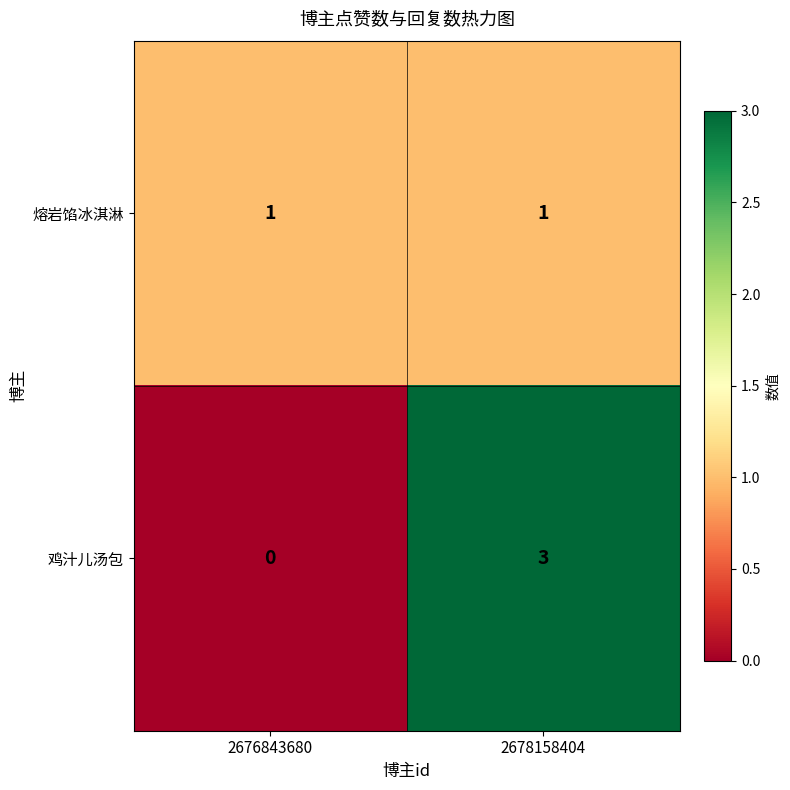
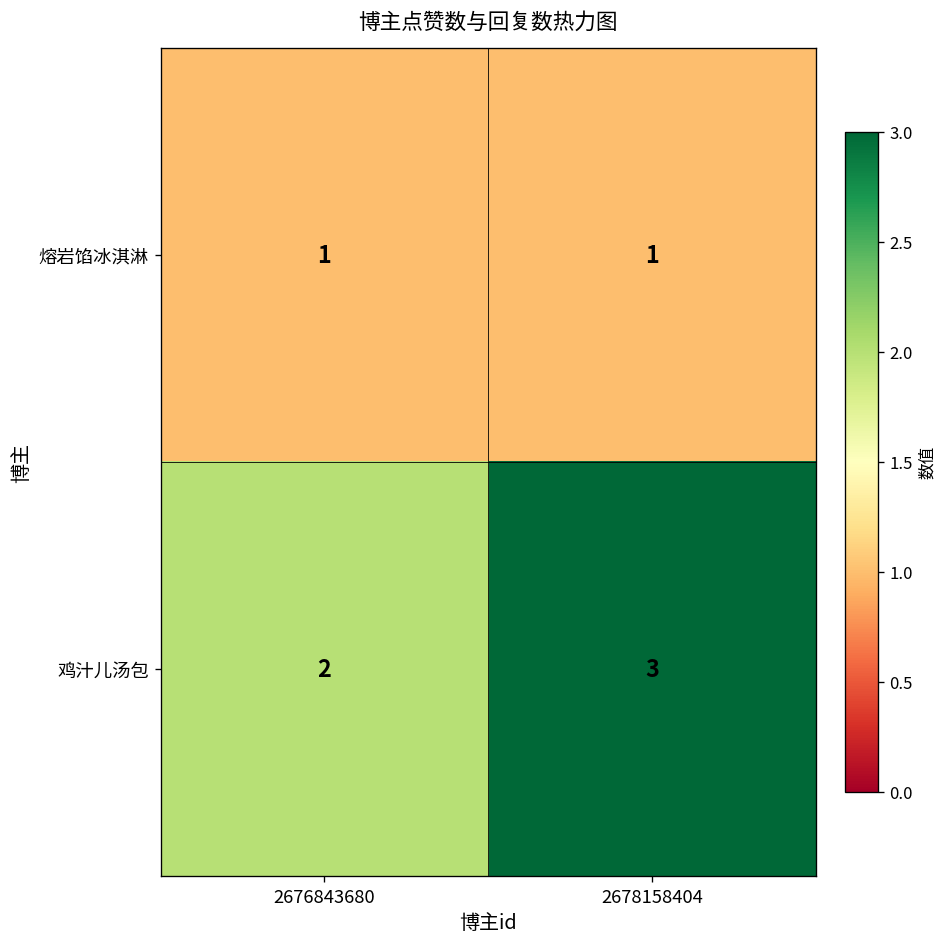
鸡汁儿汤包, 2676843680: 0 -> 2
